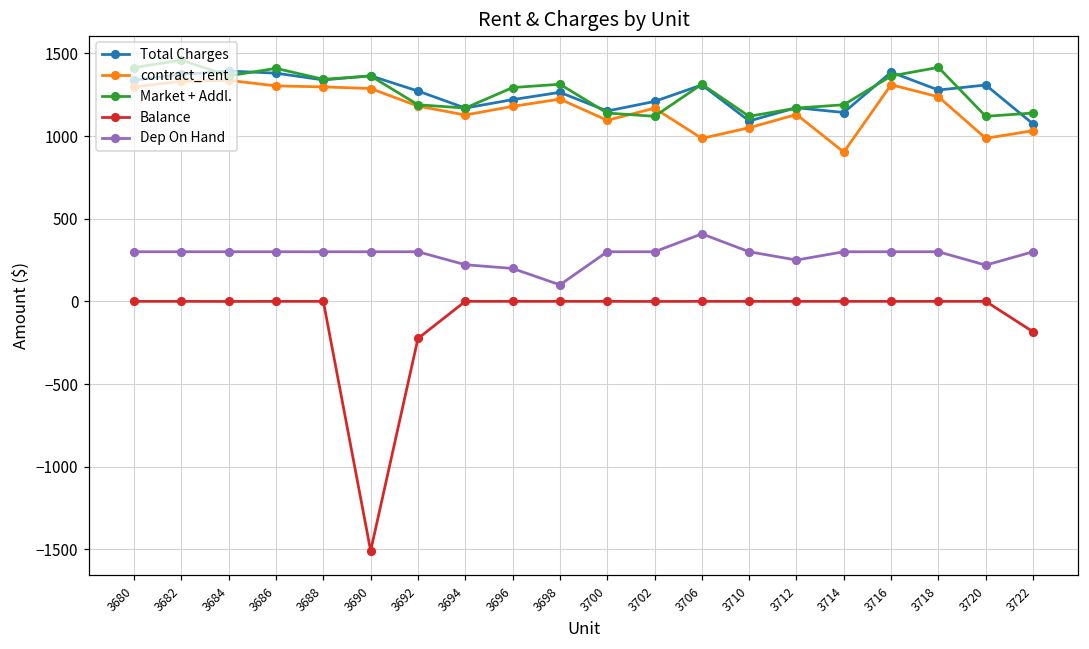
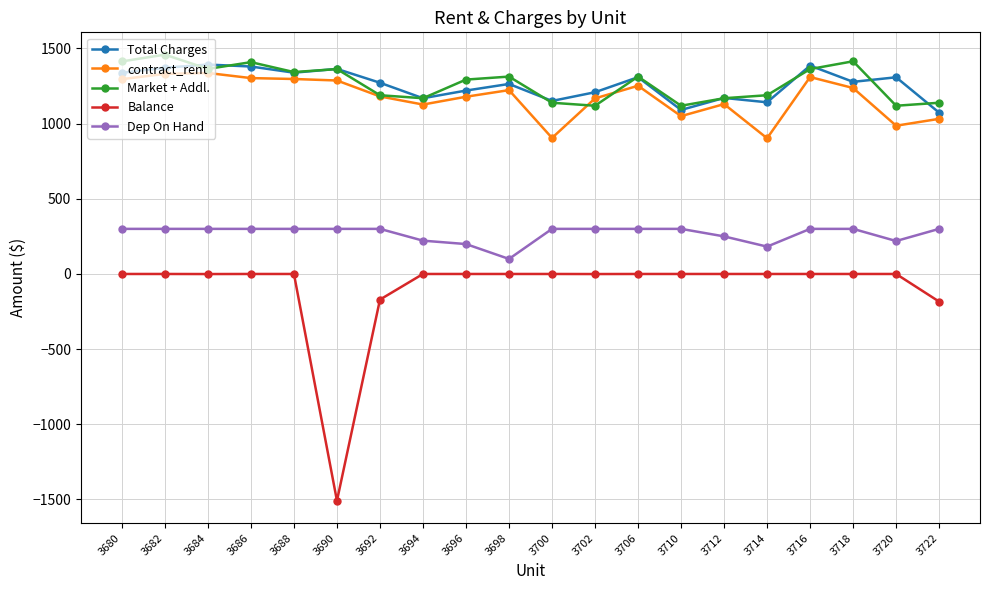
Balance, 3692: -220 -> -170
contract_rent, 3700: 1100 -> 900
contract_rent, 3706: 990 -> 1250
Dep On Hand, 3706: 410 -> 300
Dep On Hand, 3714: 300 -> 180
